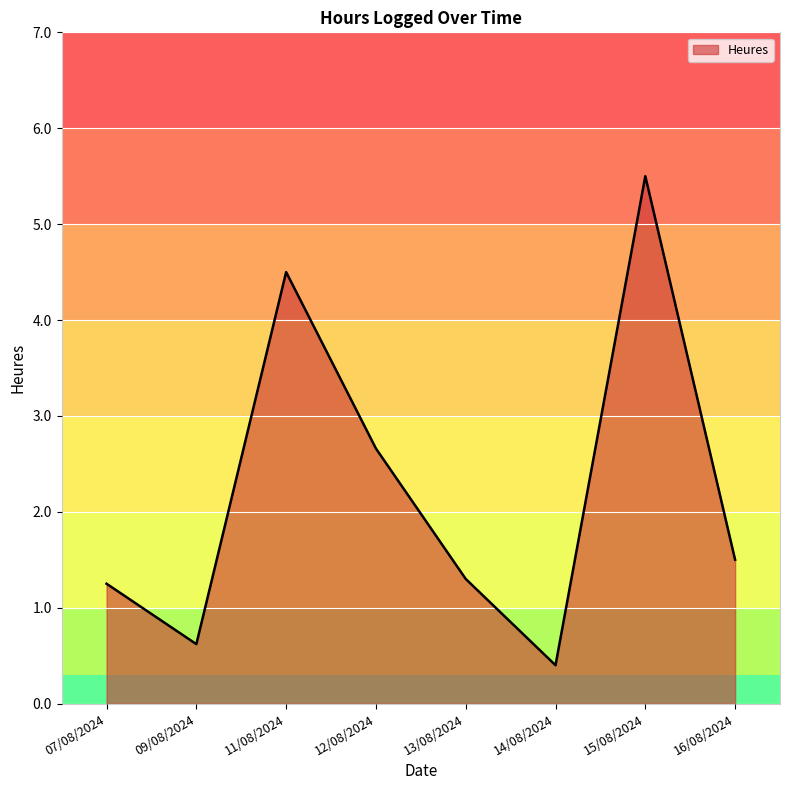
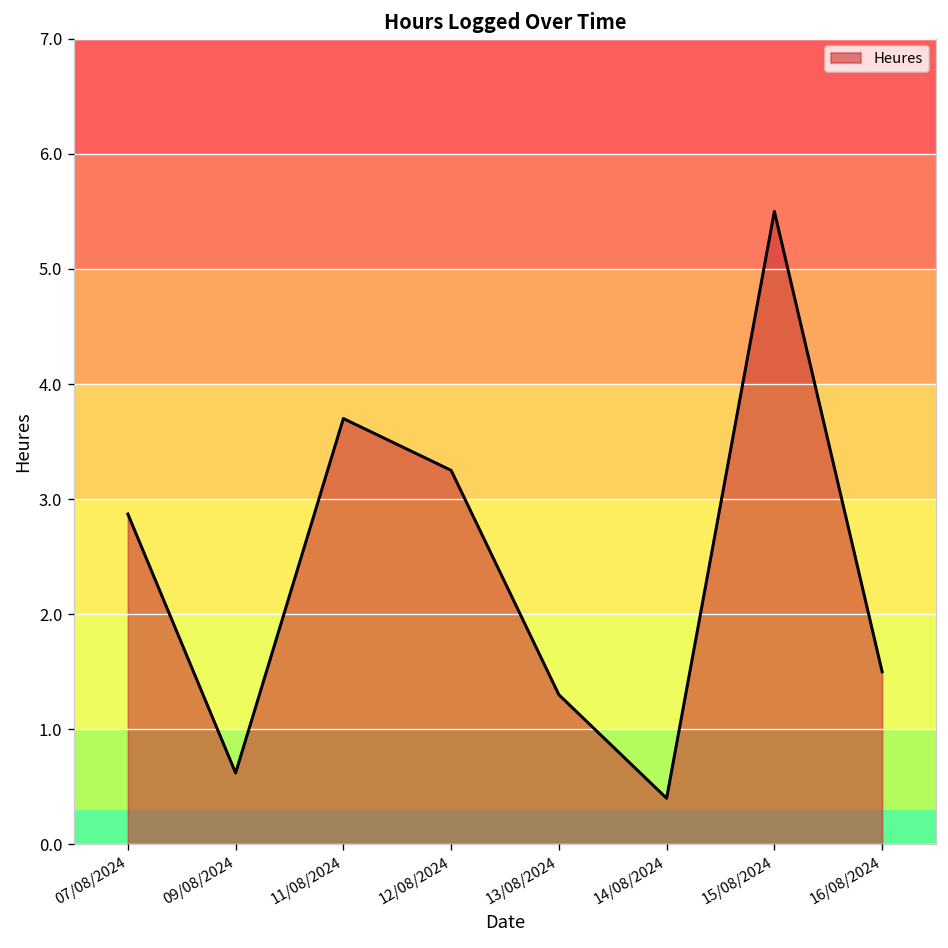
07/08/2024: 1.3 -> 2.9
11/08/2024: 4.5 -> 3.7
12/08/2024: 2.7 -> 3.3
